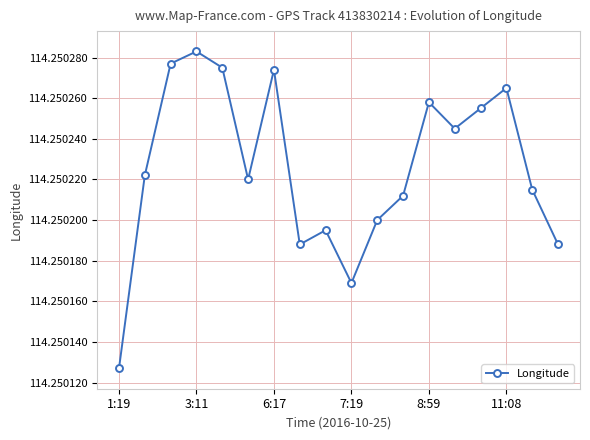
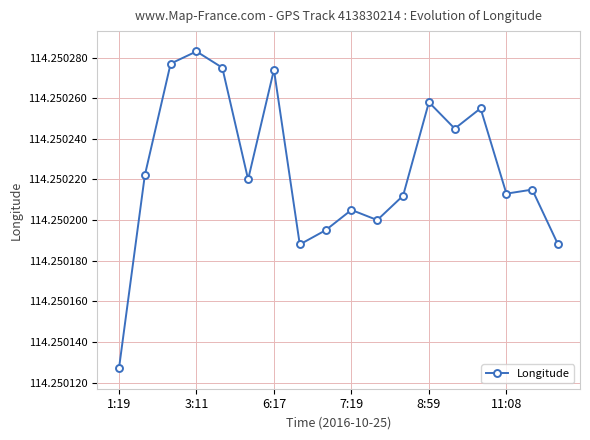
7:19: 114.250169 -> 114.250205
11:08: 114.250265 -> 114.250213
